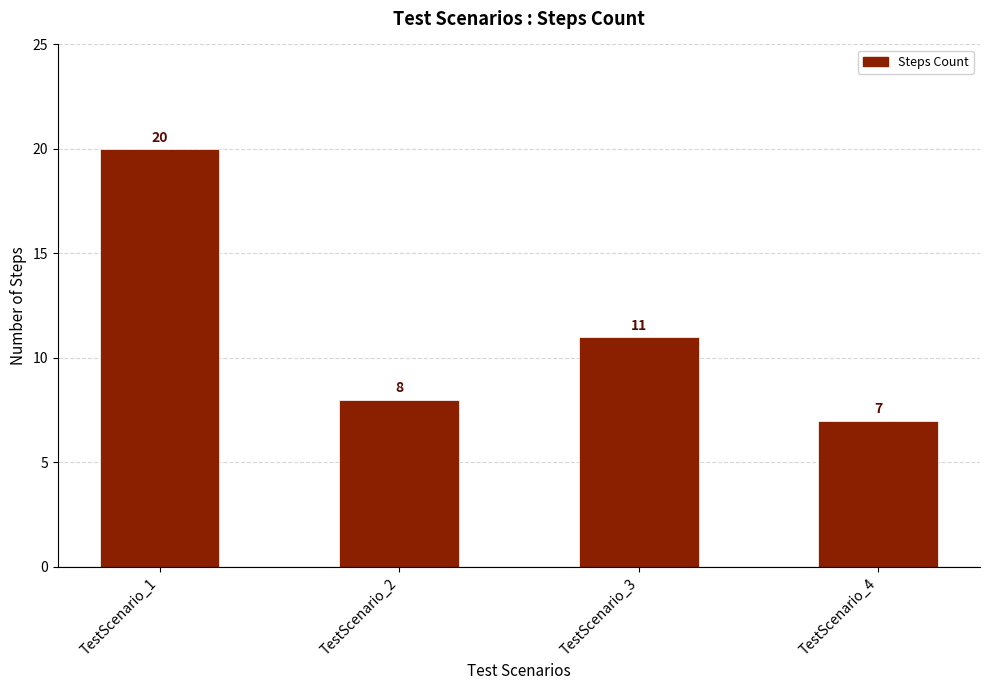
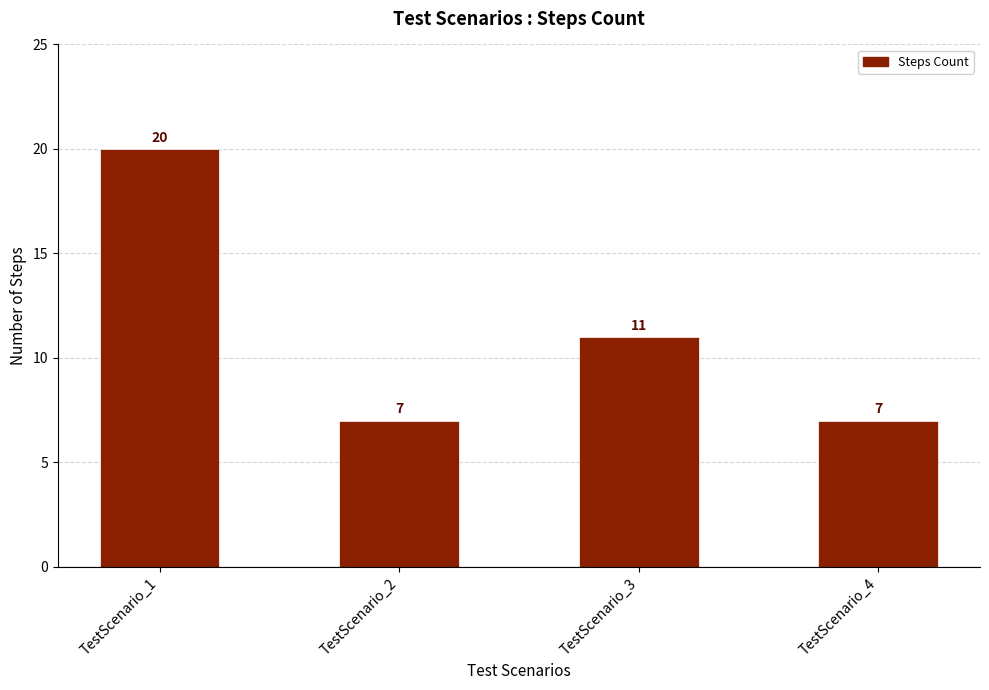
TestScenario_2: 8 -> 7
